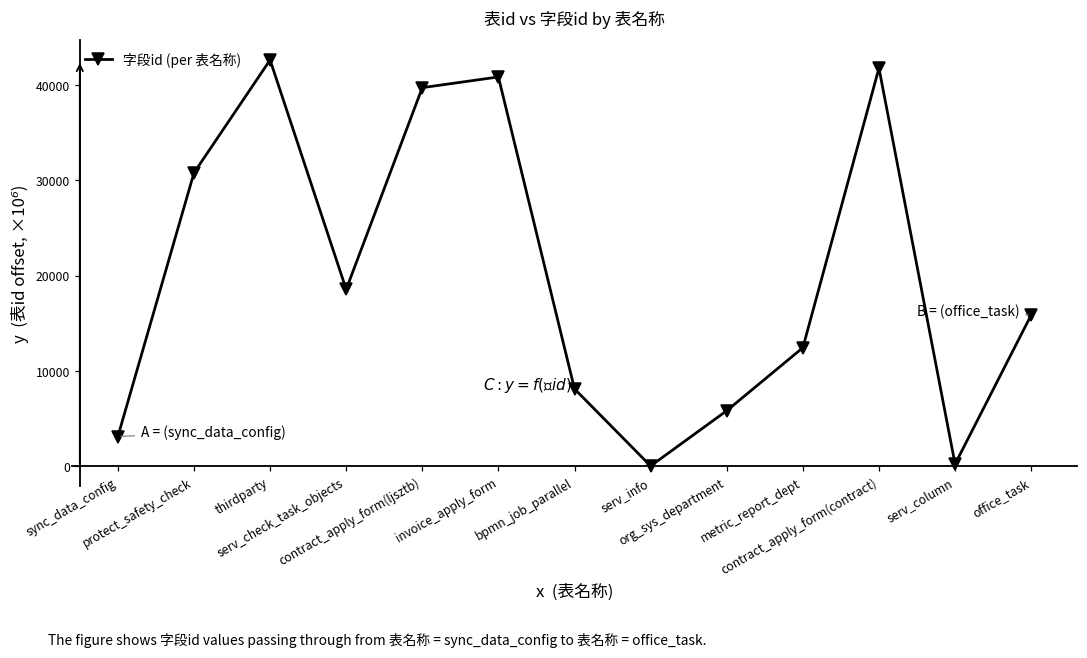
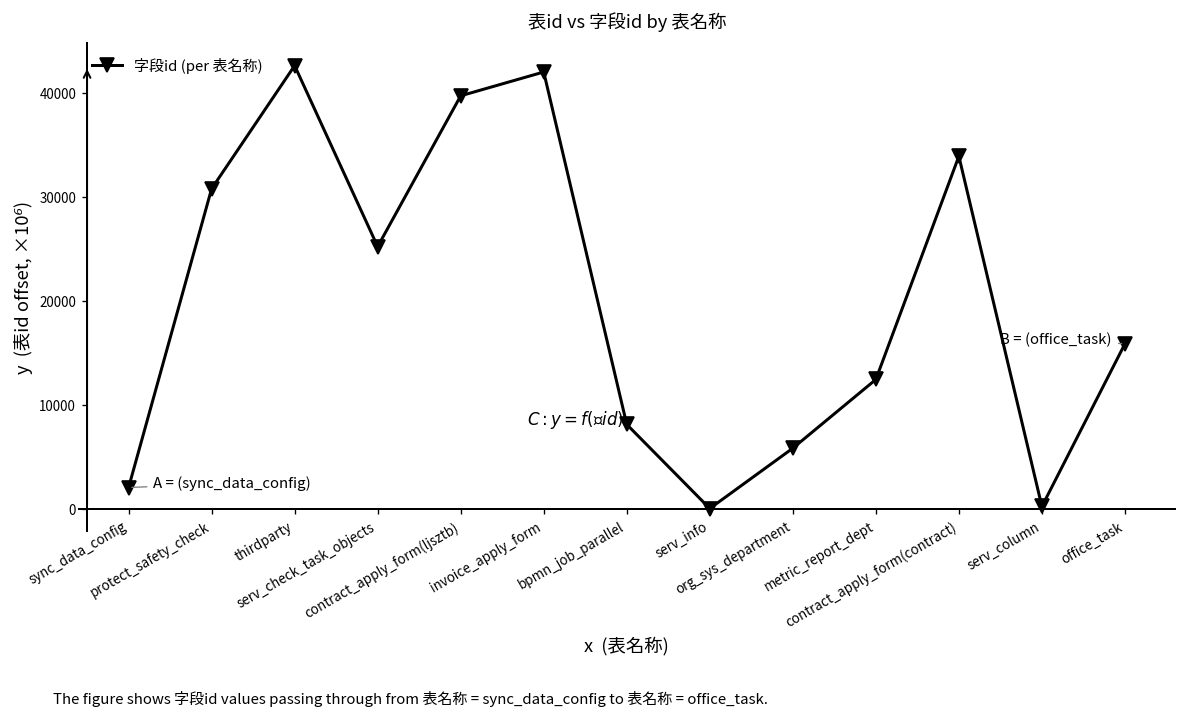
sync_data_config: 3000 -> 2000
serv_check_task_objects: 19000 -> 25000
invoice_apply_form: 41000 -> 42000
contract_apply_form(contract): 42000 -> 34000
